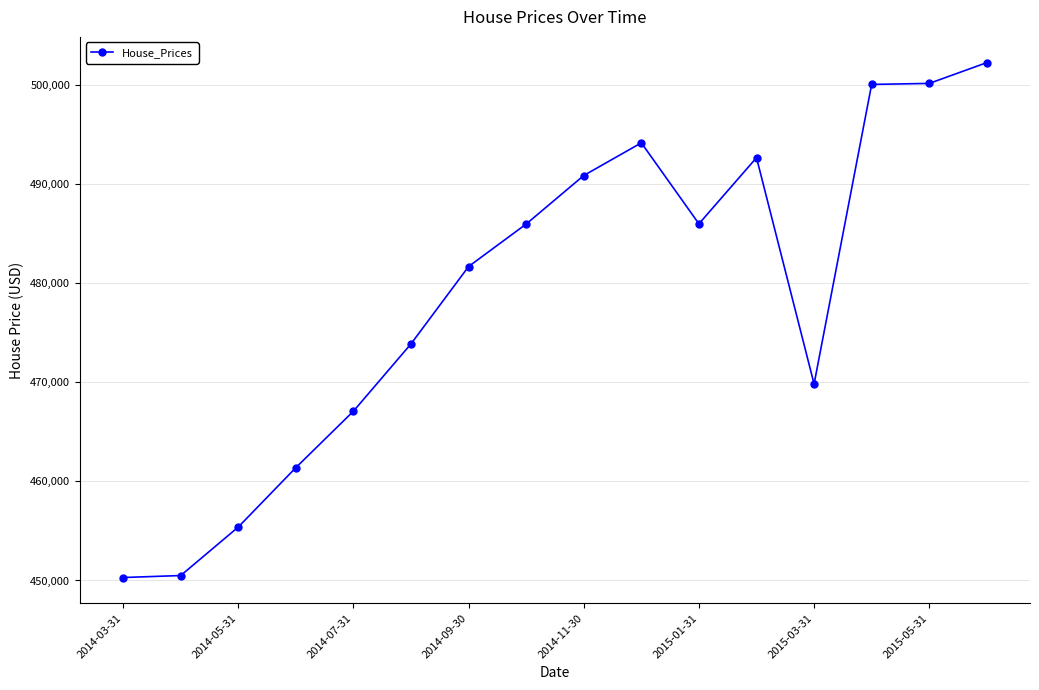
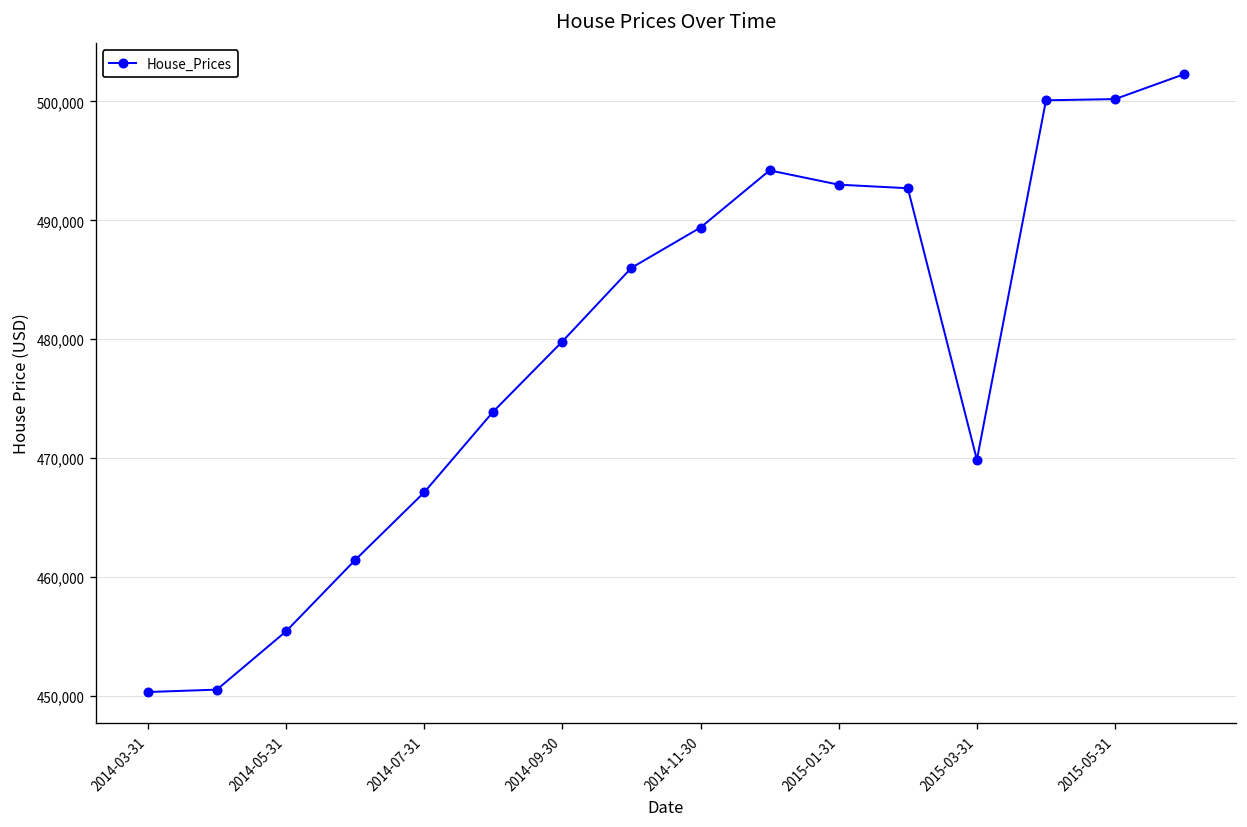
2014-09-30: 482,000 -> 480,000
2014-11-30: 491,000 -> 489,000
2015-01-31: 486,000 -> 493,000
